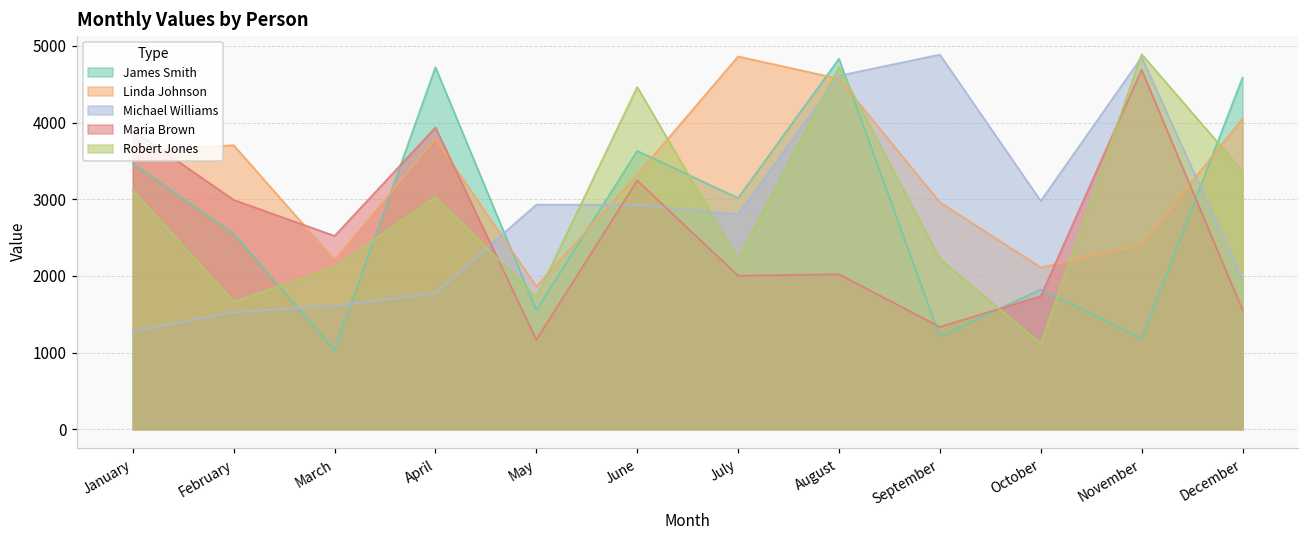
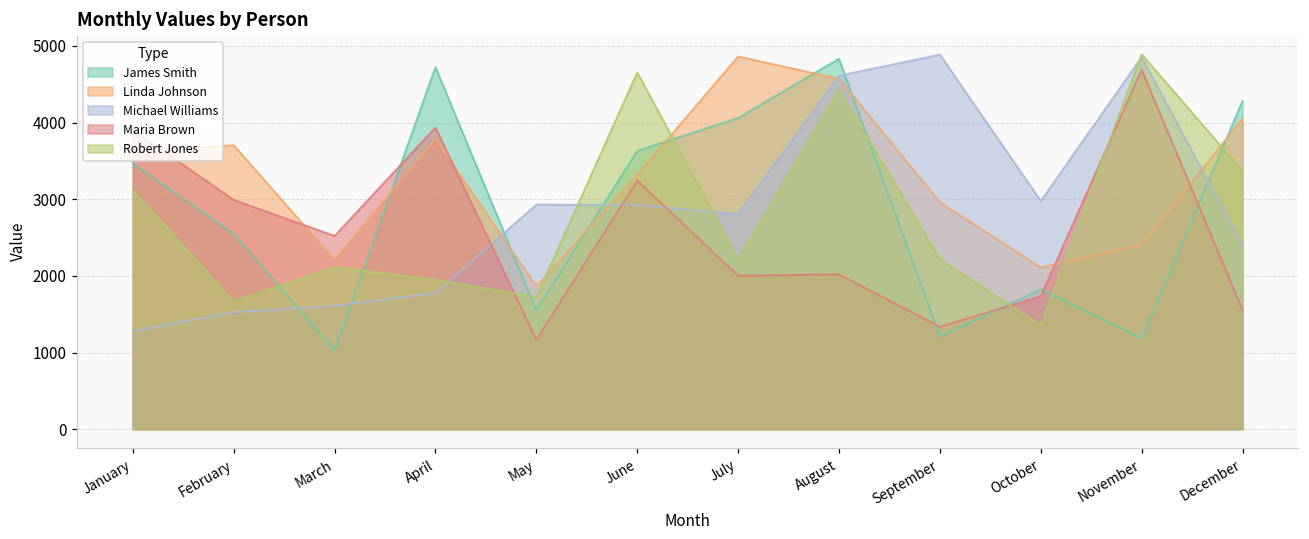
Robert Jones, April: 3000 -> 1900
Robert Jones, June: 4500 -> 4700
James Smith, July: 3000 -> 4100
Robert Jones, August: 4700 -> 4400
Robert Jones, October: 1100 -> 1400
James Smith, December: 4600 -> 4300
Michael Williams, December: 2000 -> 2400
